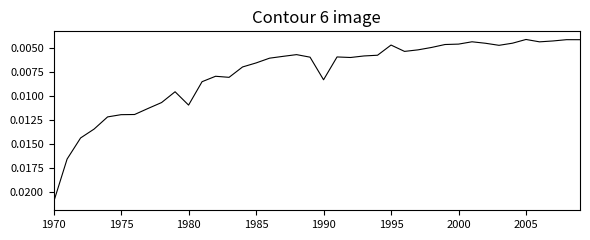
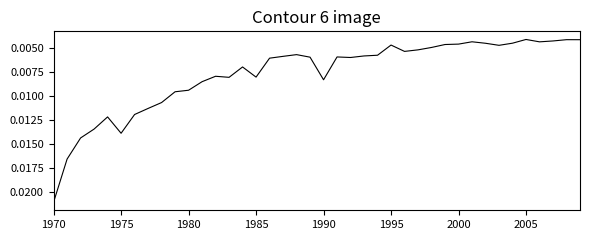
1975: 0.012 -> 0.014
1980: 0.011 -> 0.009
1985: 0.007 -> 0.008
